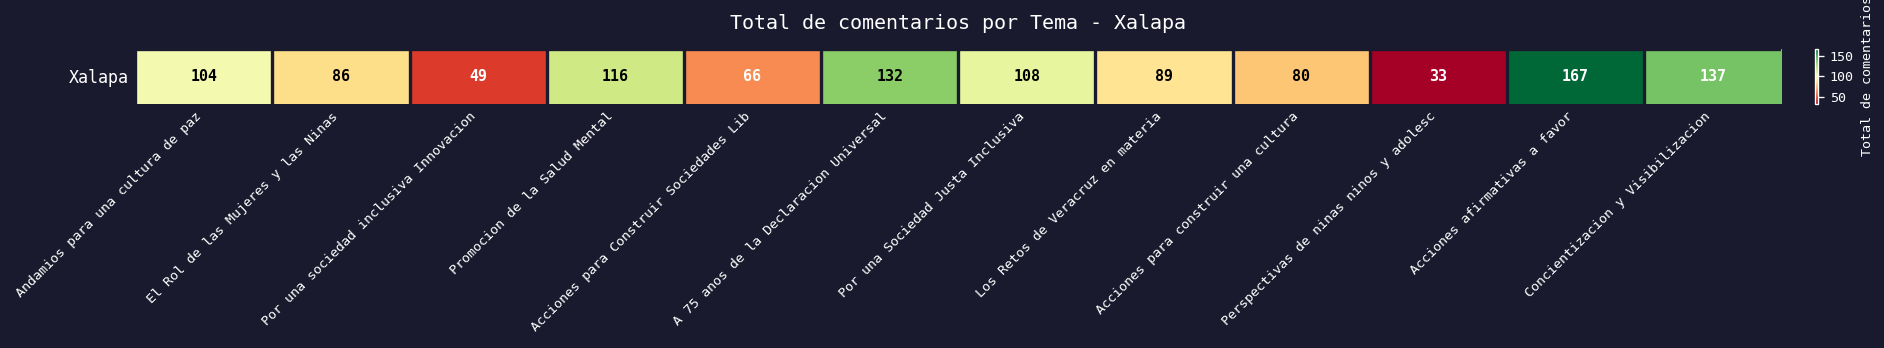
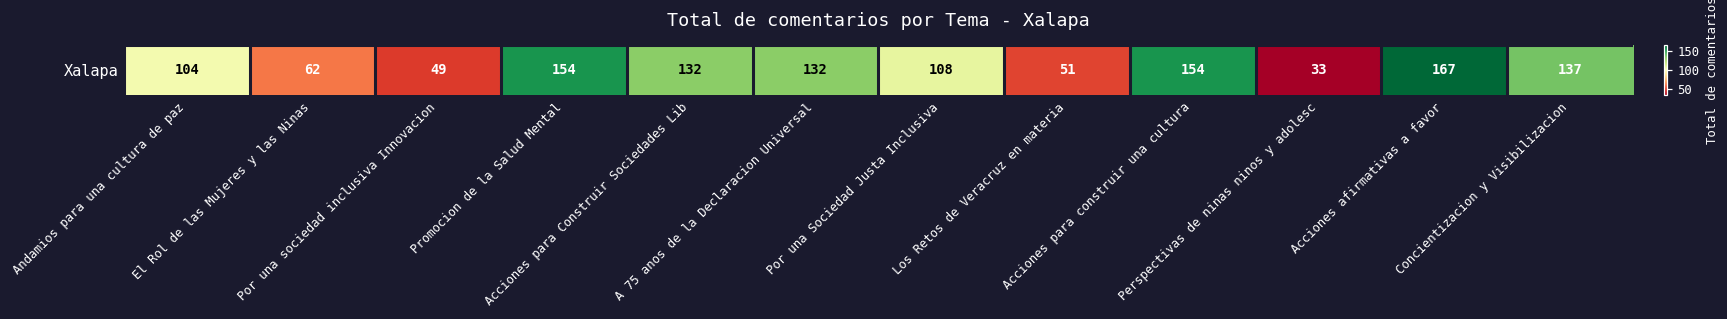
Xalapa, El Rol de las Mujeres y las Ninas: 86 -> 62
Xalapa, Promocion de la Salud Mental: 116 -> 154
Xalapa, Acciones para Construir Sociedades Lib: 66 -> 132
Xalapa, Los Retos de Veracruz en materia: 89 -> 51
Xalapa, Acciones para construir una cultura: 80 -> 154
